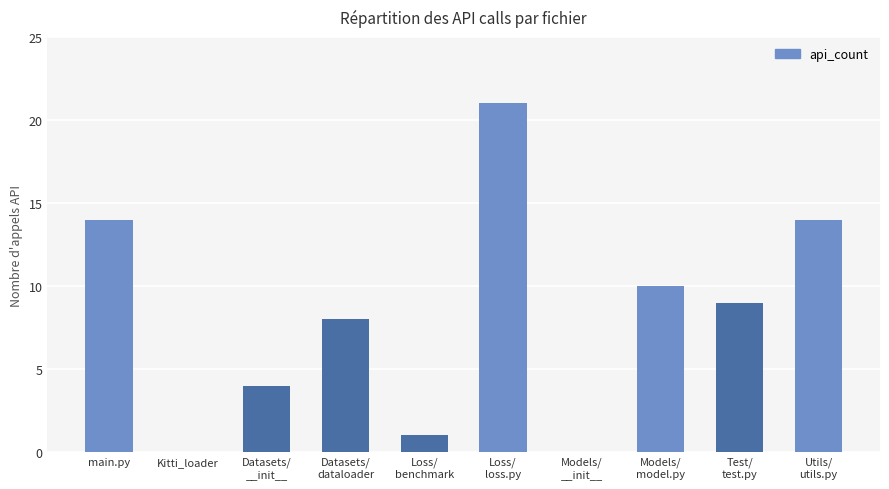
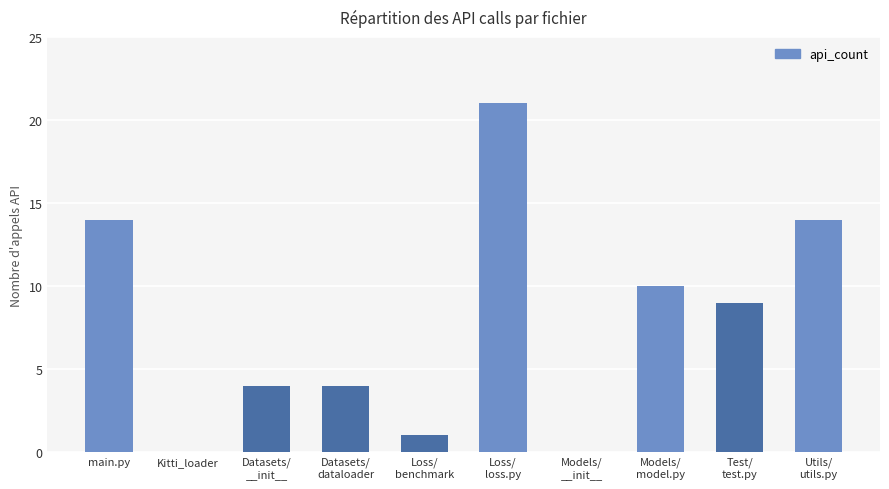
Datasets/ dataloader: 8 -> 4
